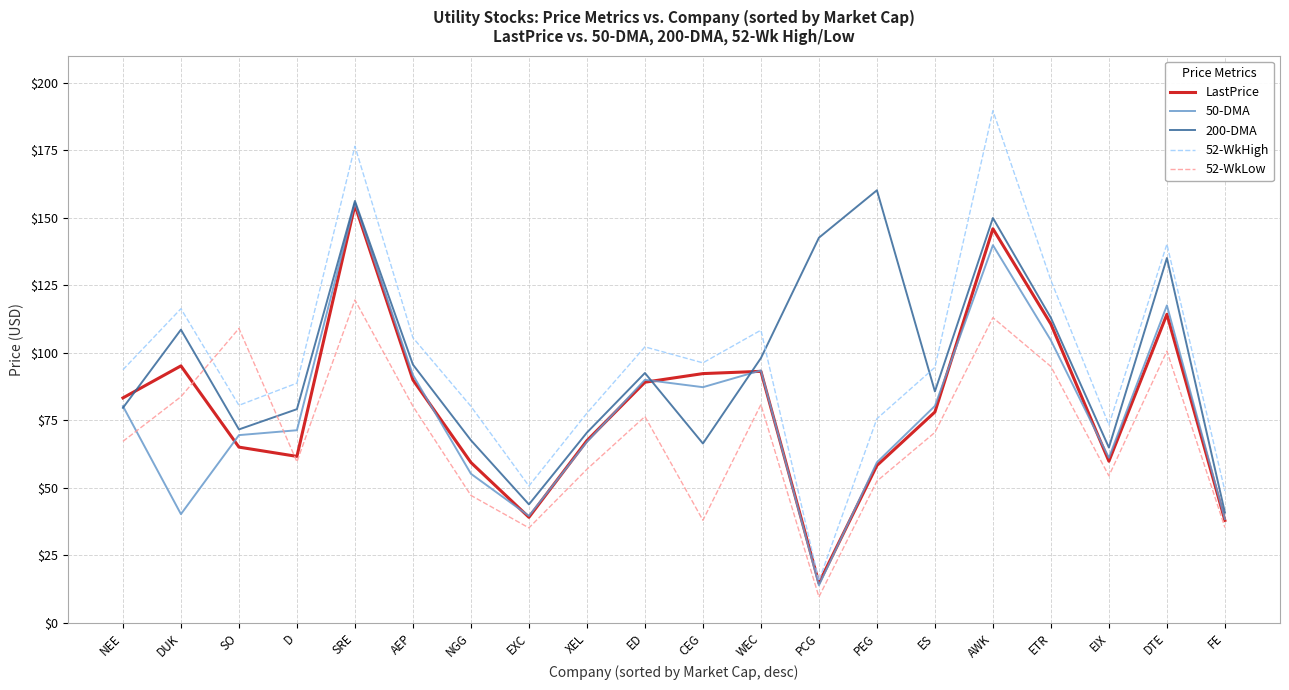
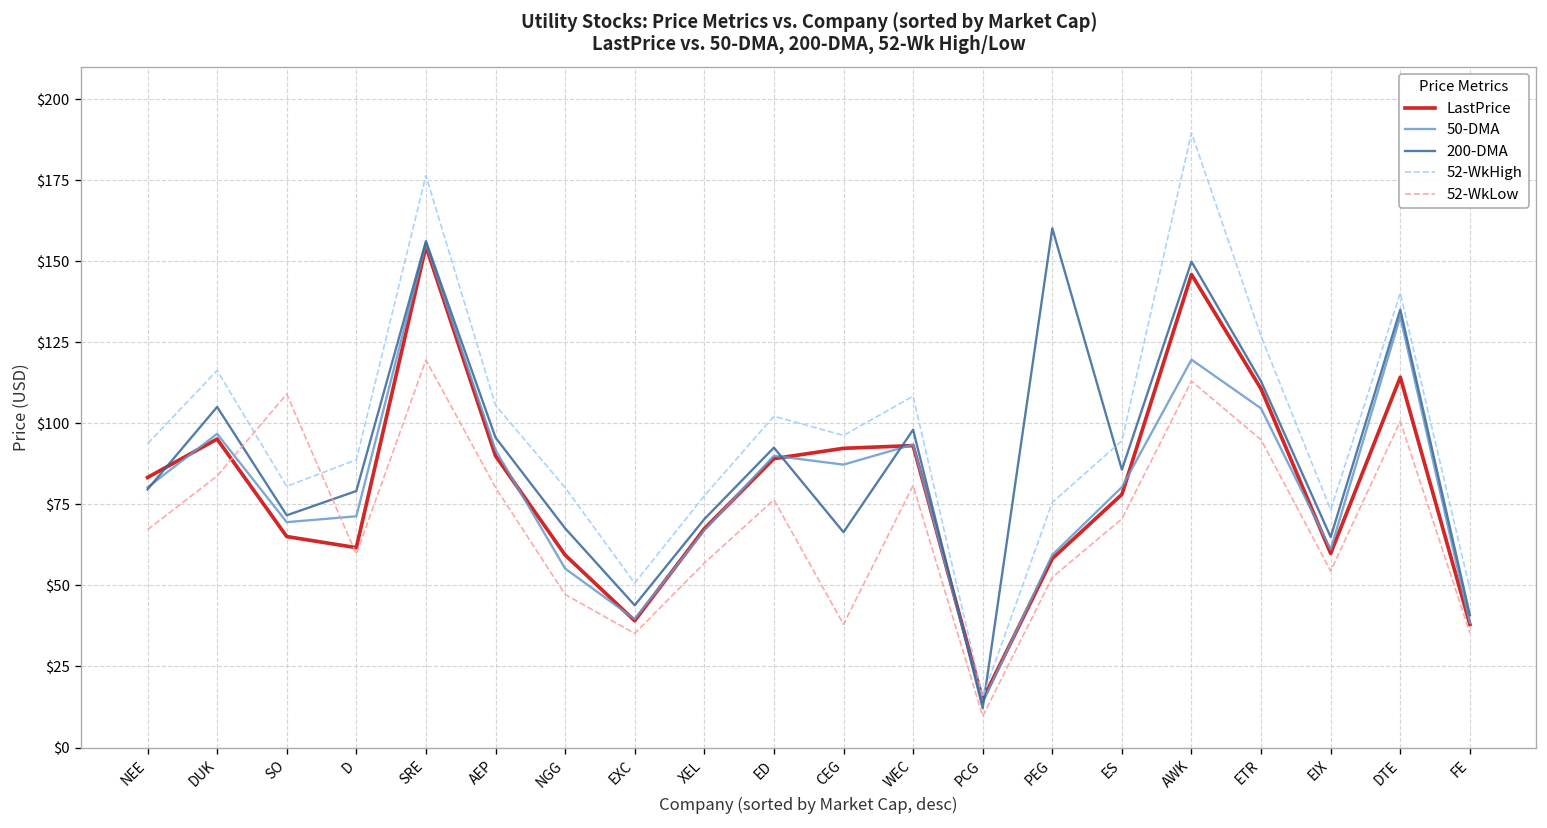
50-DMA, DUK: $40 -> $97
200-DMA, DUK: $109 -> $105
200-DMA, PCG: $143 -> $12
50-DMA, AWK: $140 -> $120
50-DMA, DTE: $118 -> $133
